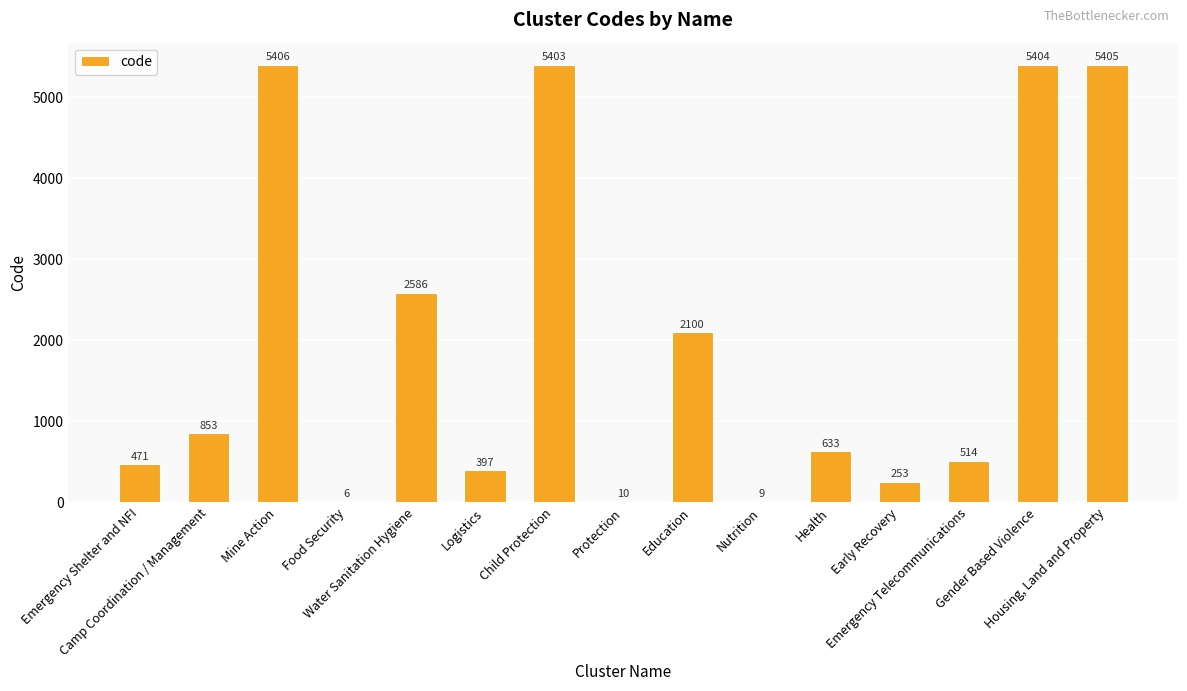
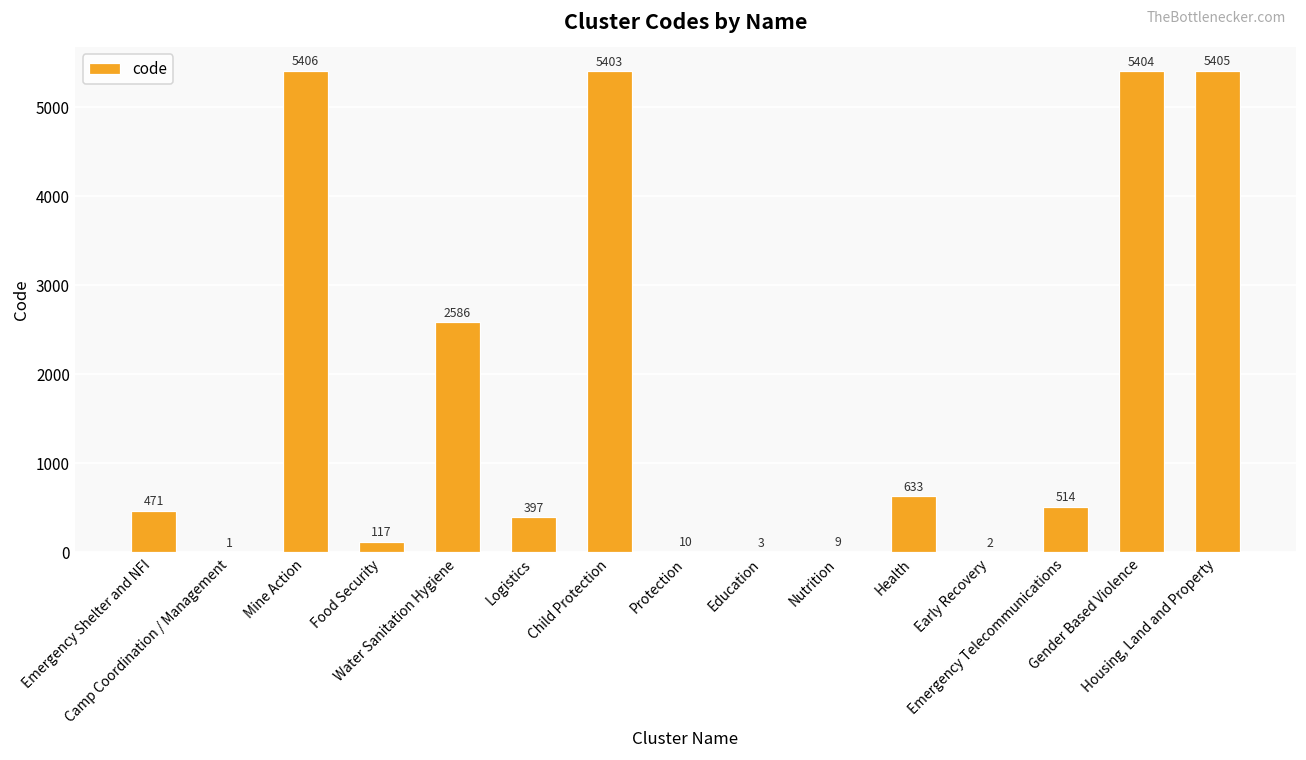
Camp Coordination / Management: 853 -> 1
Food Security: 6 -> 117
Education: 2100 -> 3
Early Recovery: 253 -> 2
